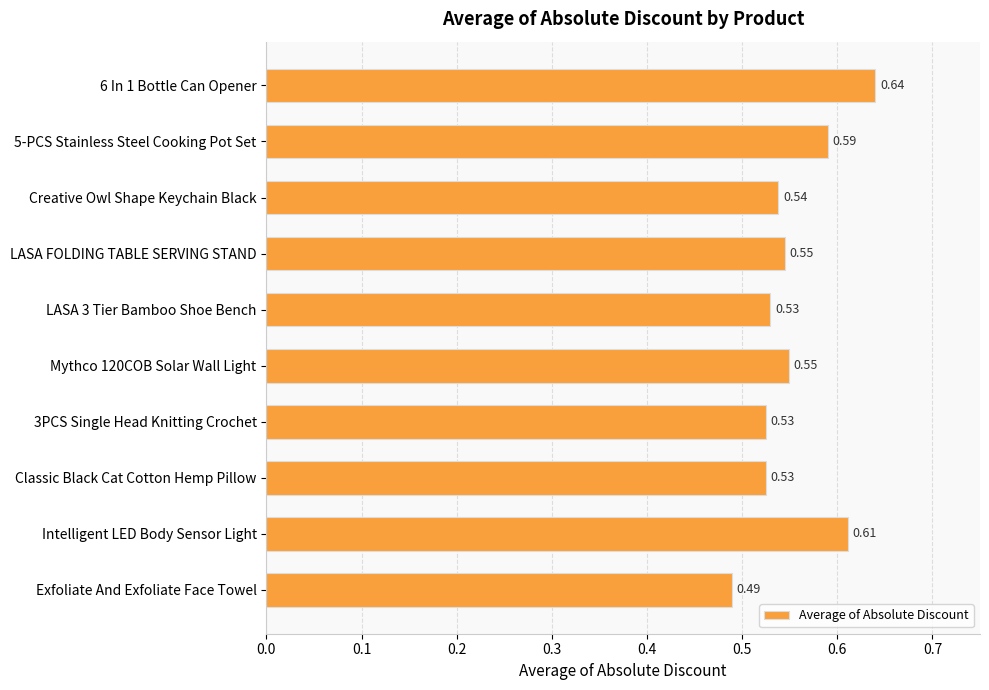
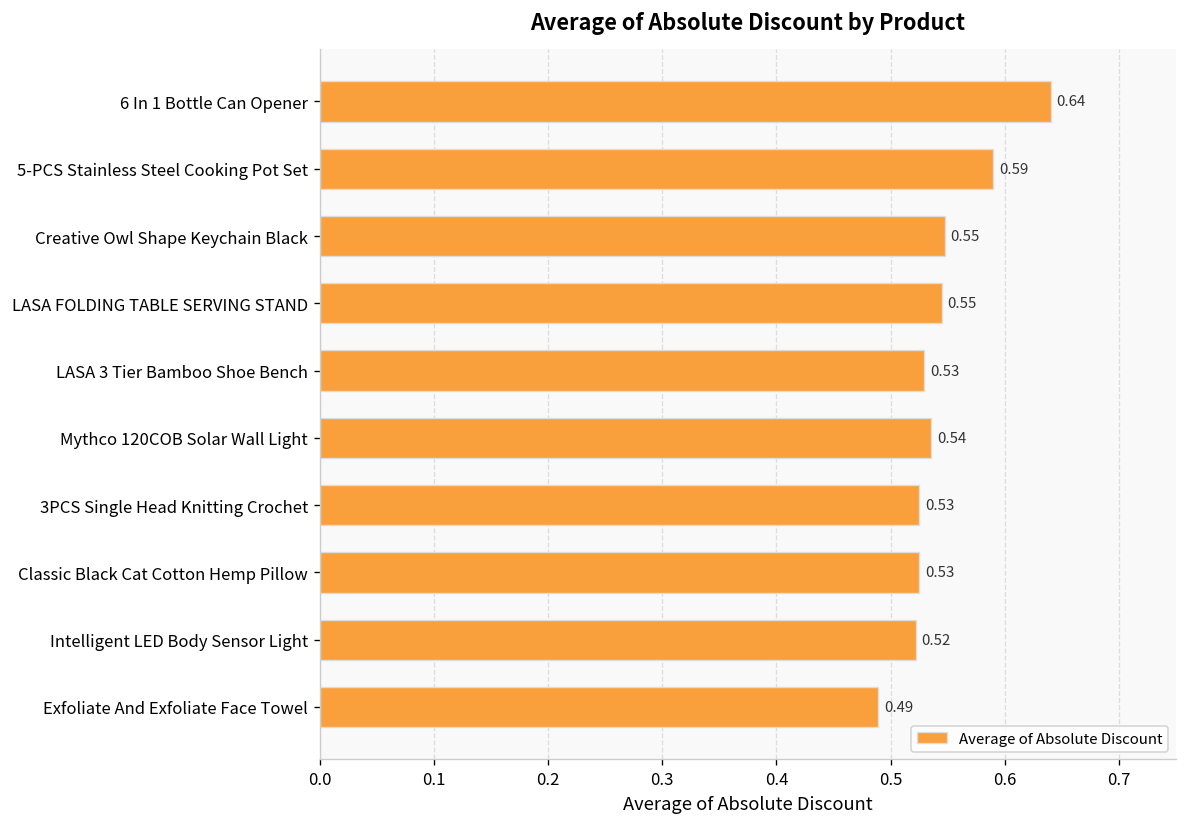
Creative Owl Shape Keychain Black: 0.54 -> 0.55
Mythco 120COB Solar Wall Light: 0.55 -> 0.54
Intelligent LED Body Sensor Light: 0.61 -> 0.52
